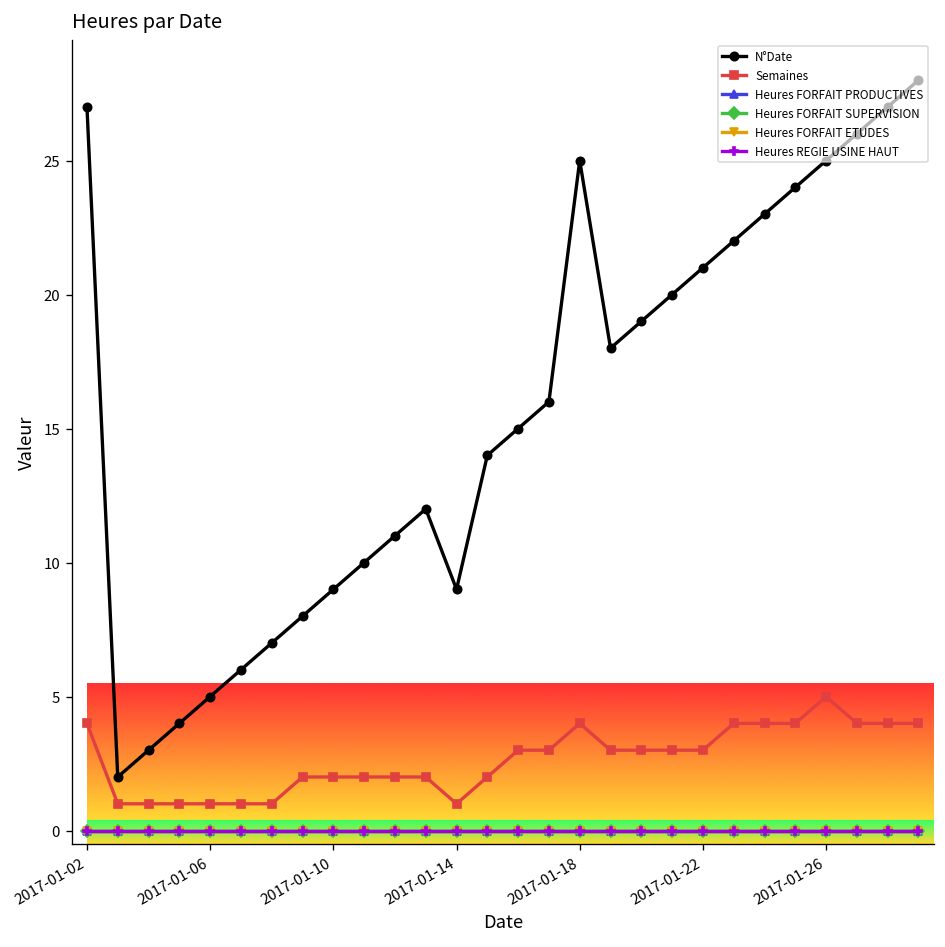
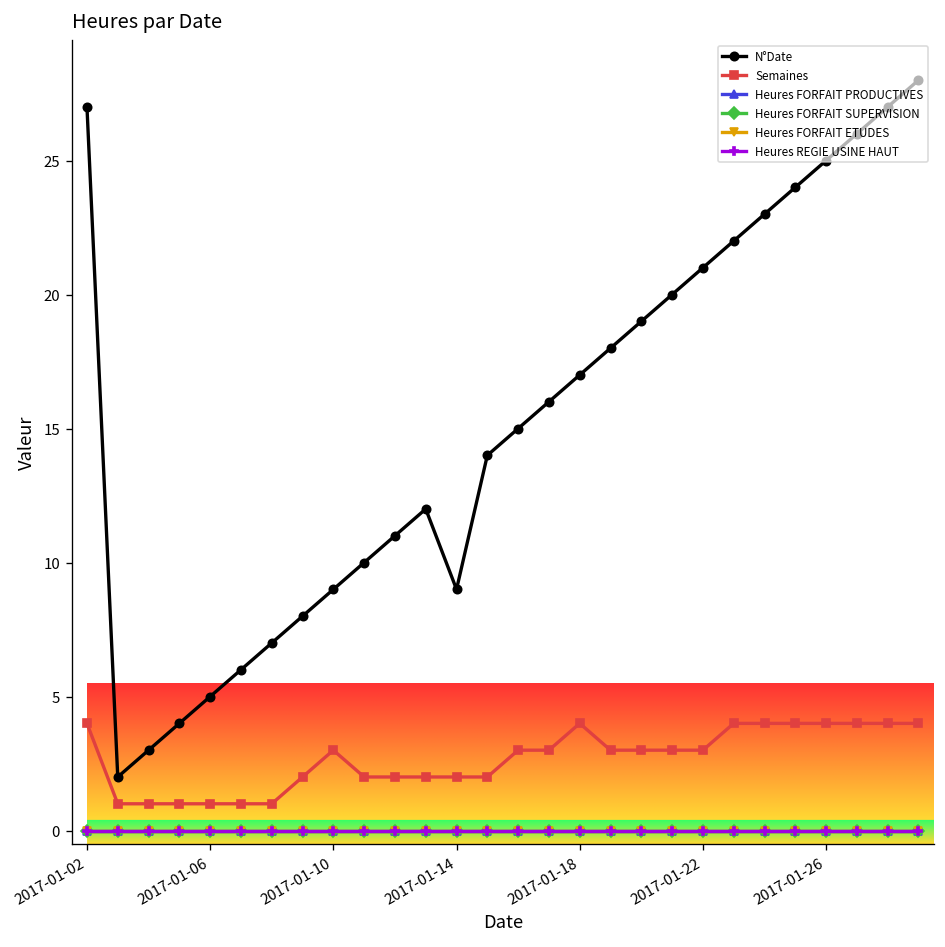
Semaines, 2017-01-10: 2 -> 3
Semaines, 2017-01-14: 1 -> 2
N°Date, 2017-01-18: 25 -> 17
Semaines, 2017-01-26: 5 -> 4
